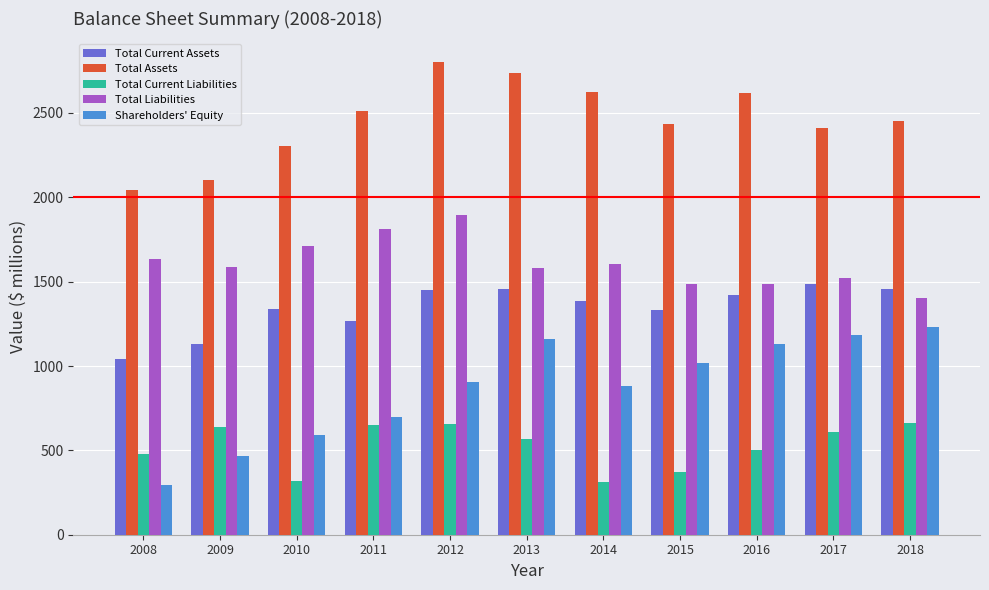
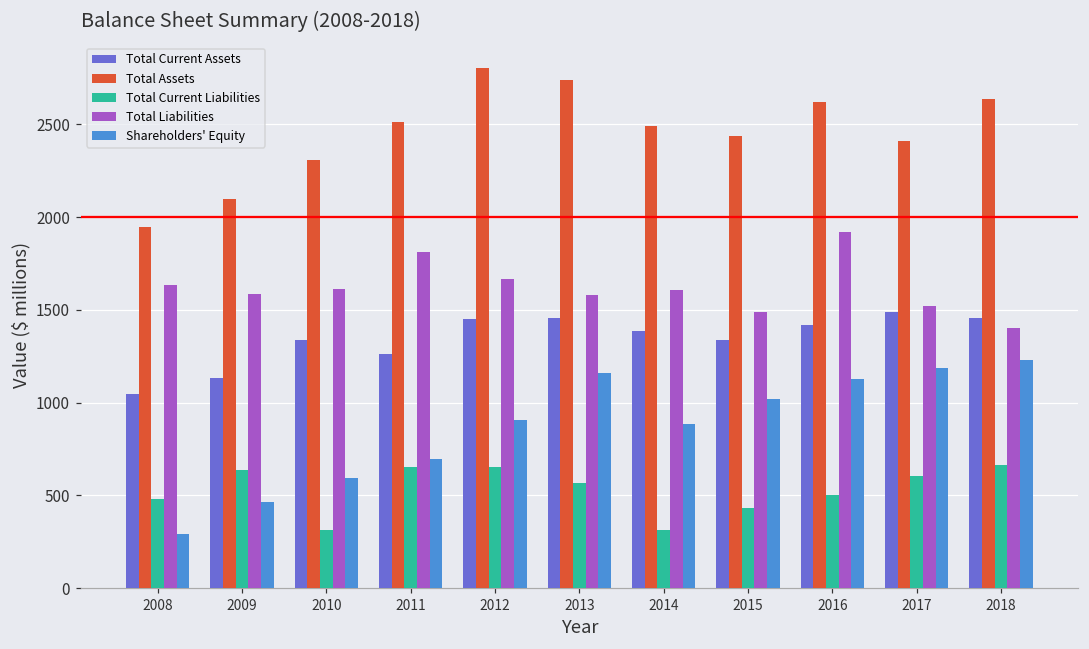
Total Assets, 2008: 2040 -> 1950
Total Liabilities, 2010: 1710 -> 1610
Total Liabilities, 2012: 1890 -> 1670
Total Assets, 2014: 2620 -> 2490
Total Current Liabilities, 2015: 370 -> 430
Total Liabilities, 2016: 1490 -> 1920
Total Assets, 2018: 2450 -> 2630
